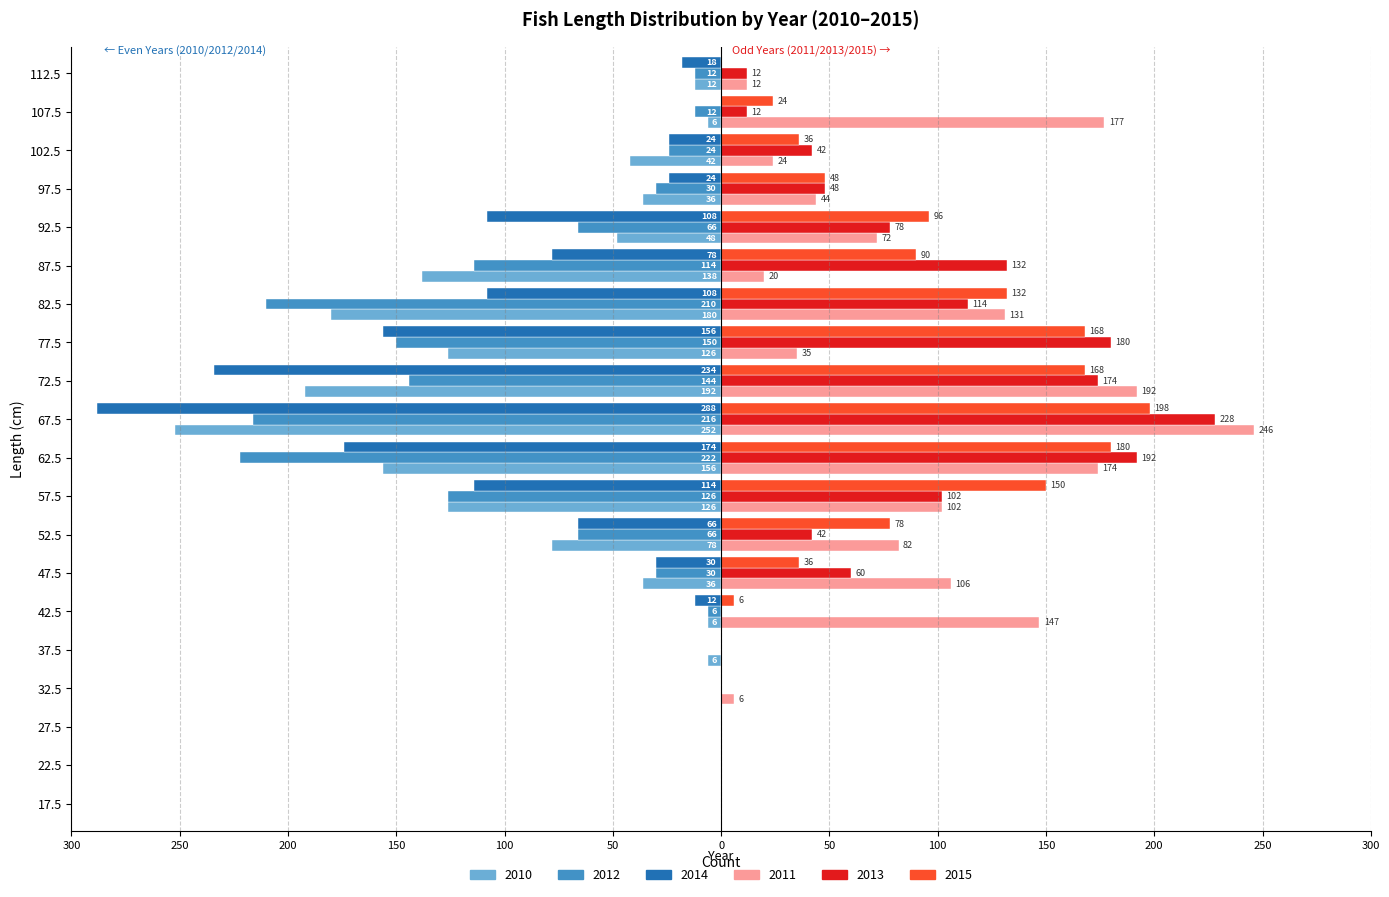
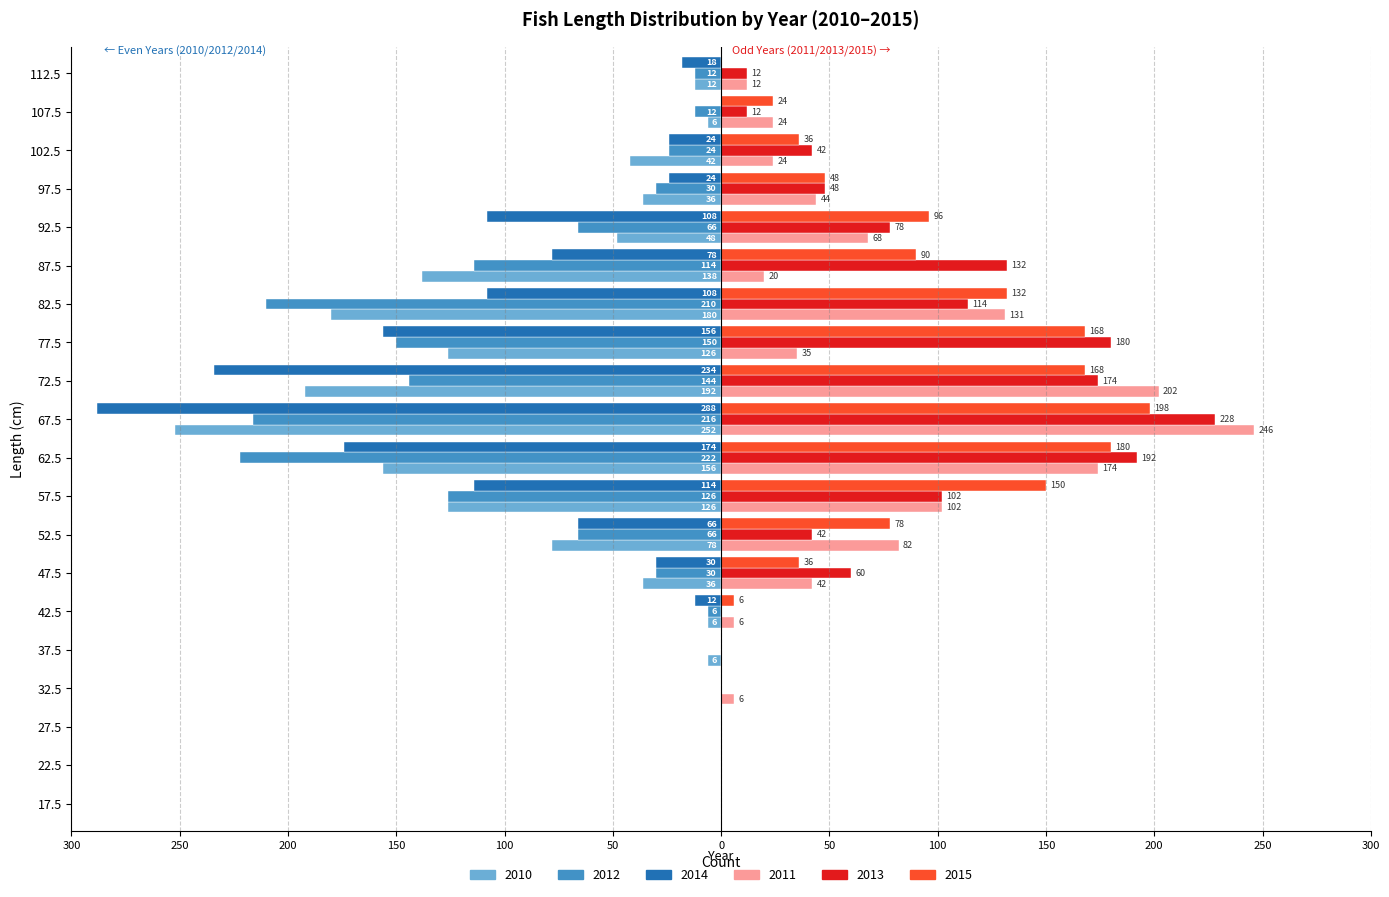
2011, 107.5: 177 -> 24
2011, 92.5: 72 -> 68
2011, 72.5: 192 -> 202
2011, 47.5: 106 -> 42
2011, 42.5: 147 -> 6
